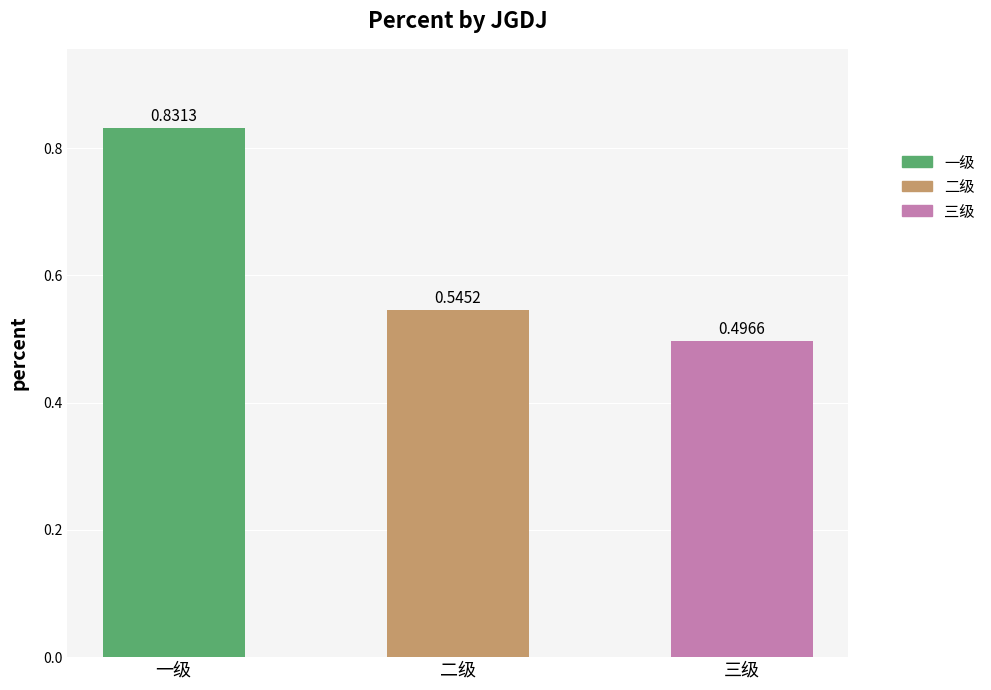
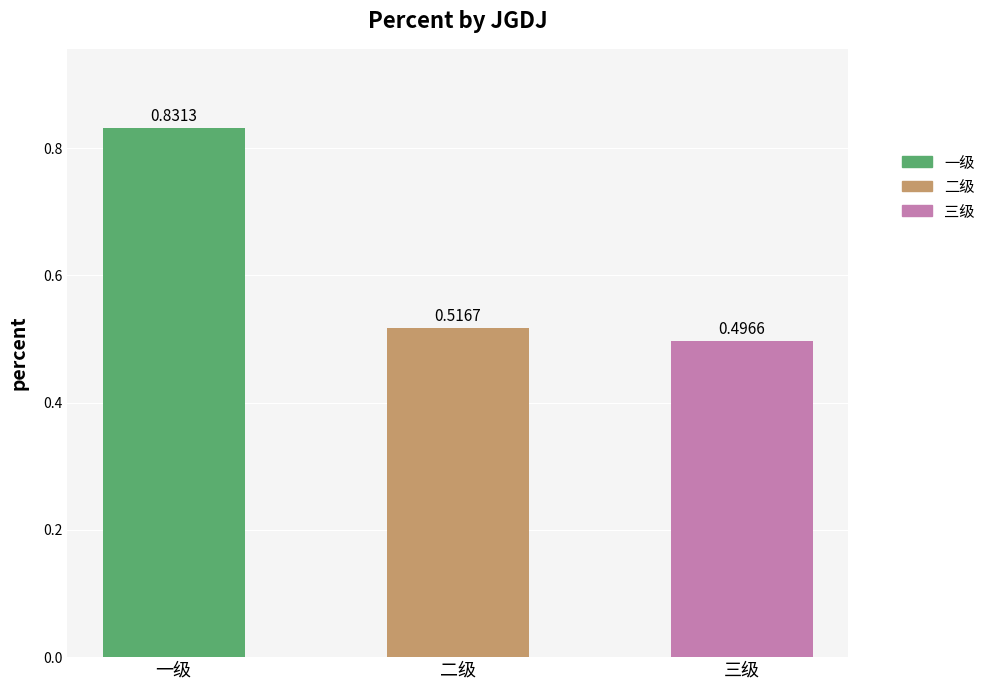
二级: 0.5452 -> 0.5167
